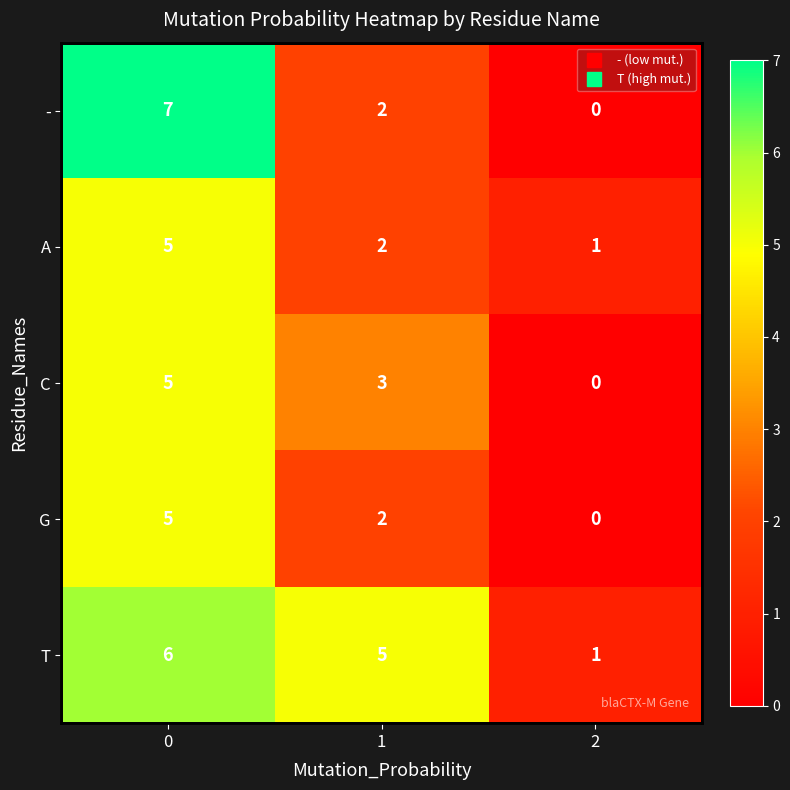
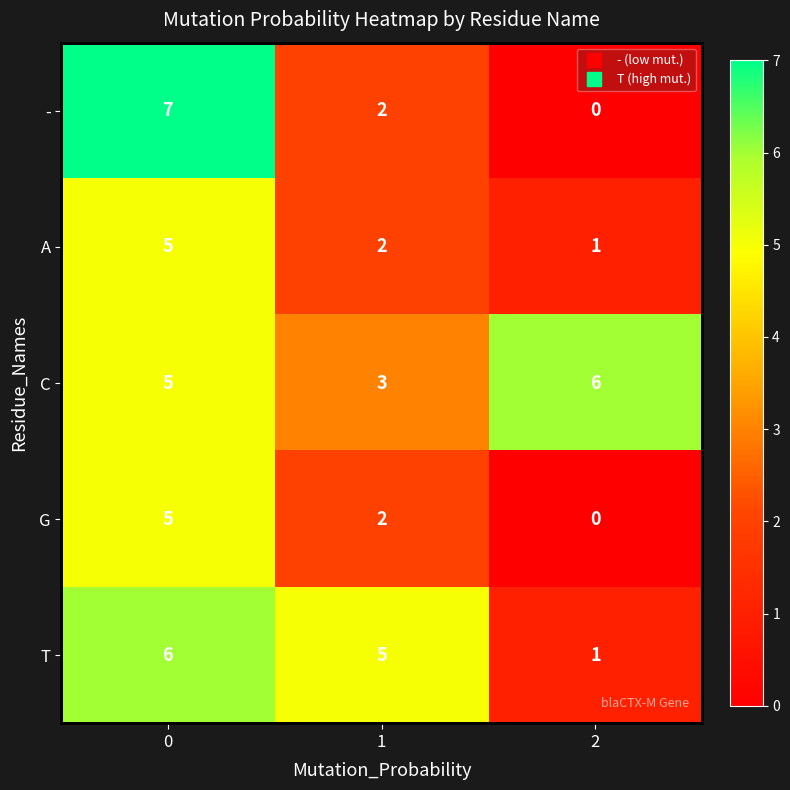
C, 2: 0 -> 6
